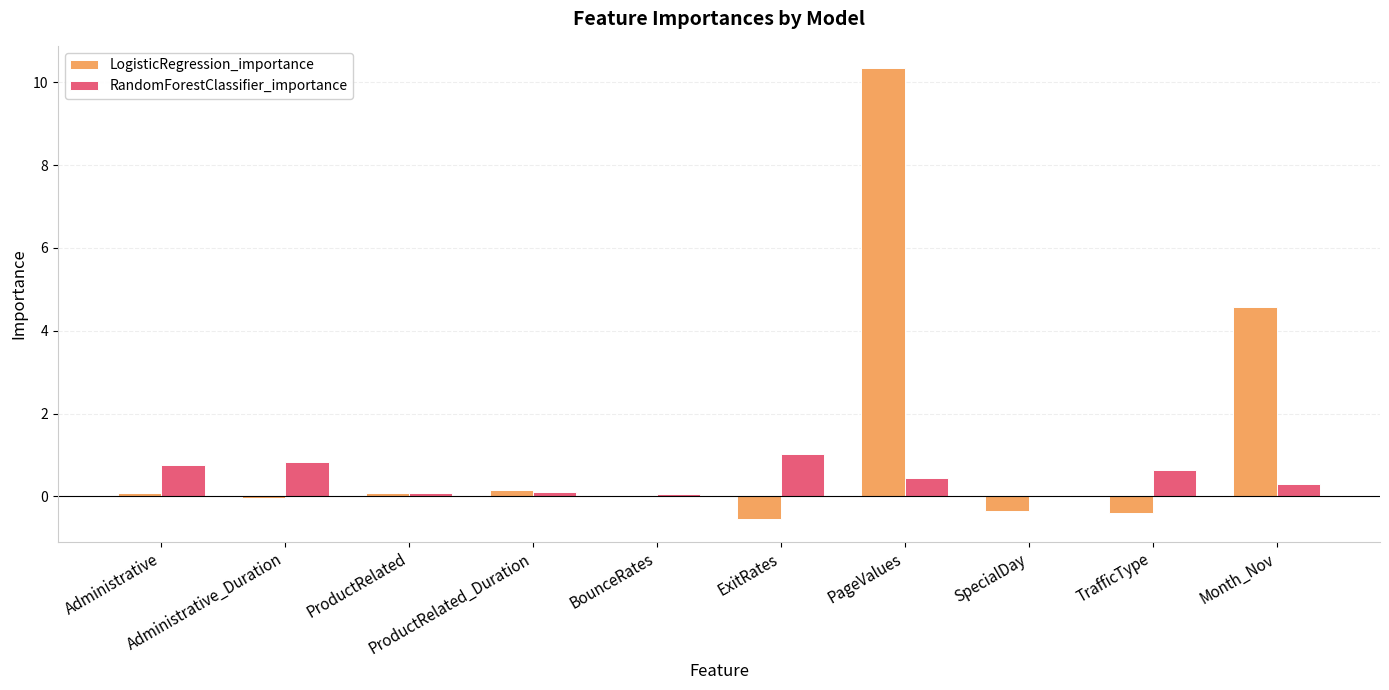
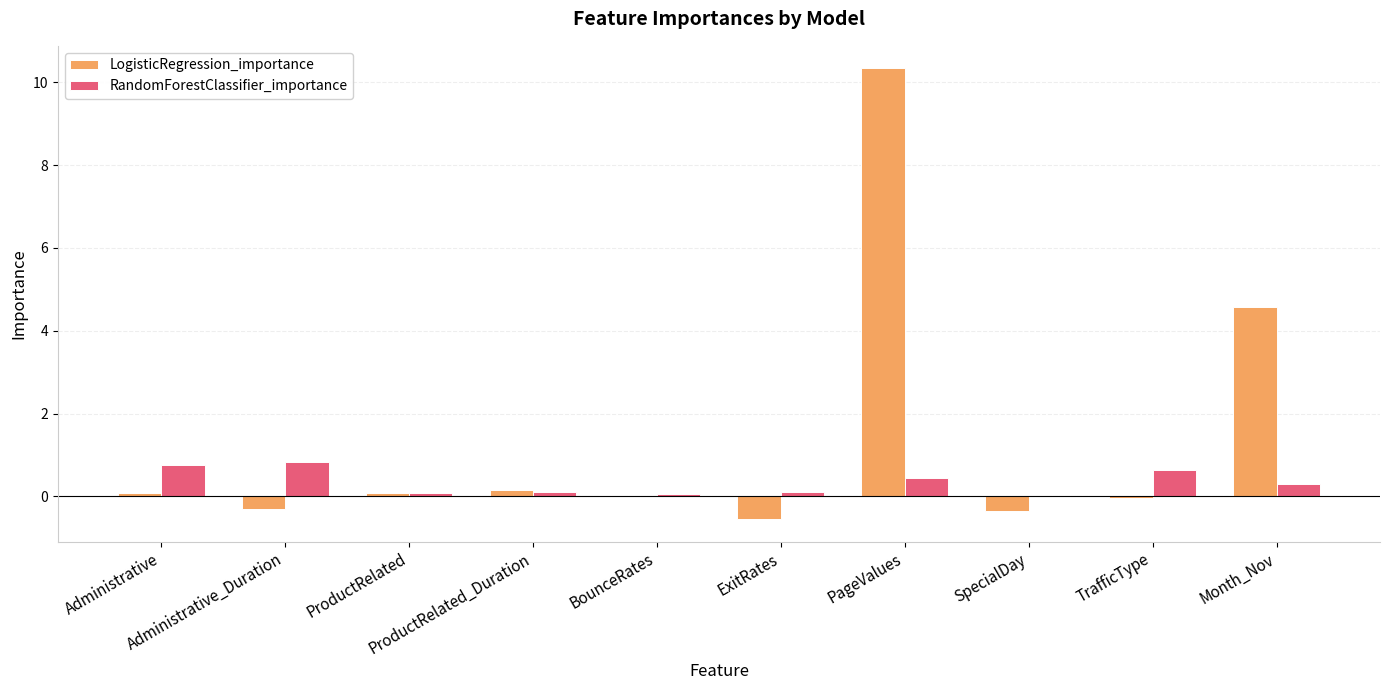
LogisticRegression_importance, Administrative_Duration: 0.0 -> -0.3
RandomForestClassifier_importance, ExitRates: 1.0 -> 0.1
LogisticRegression_importance, TrafficType: -0.4 -> 0.0
